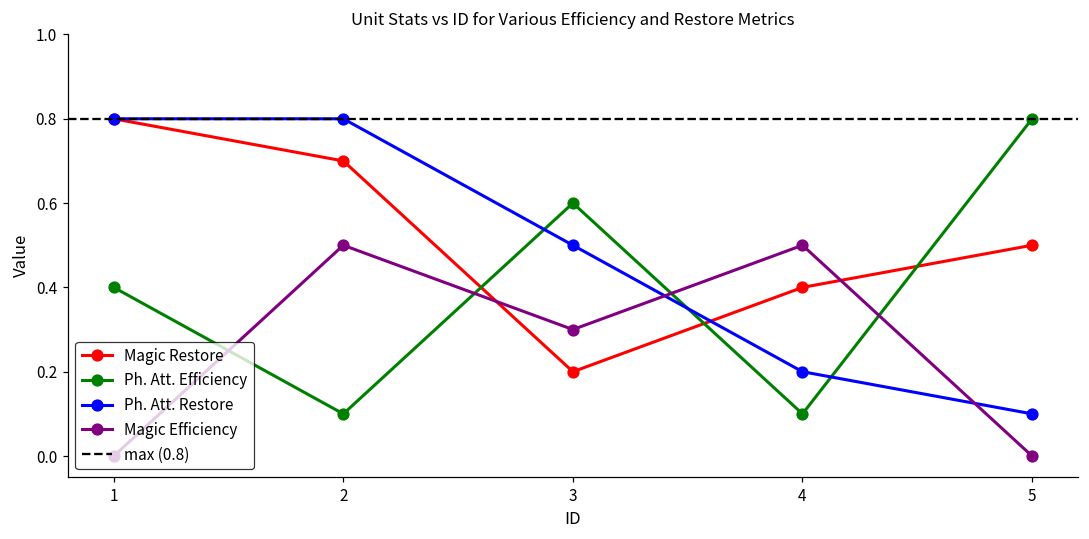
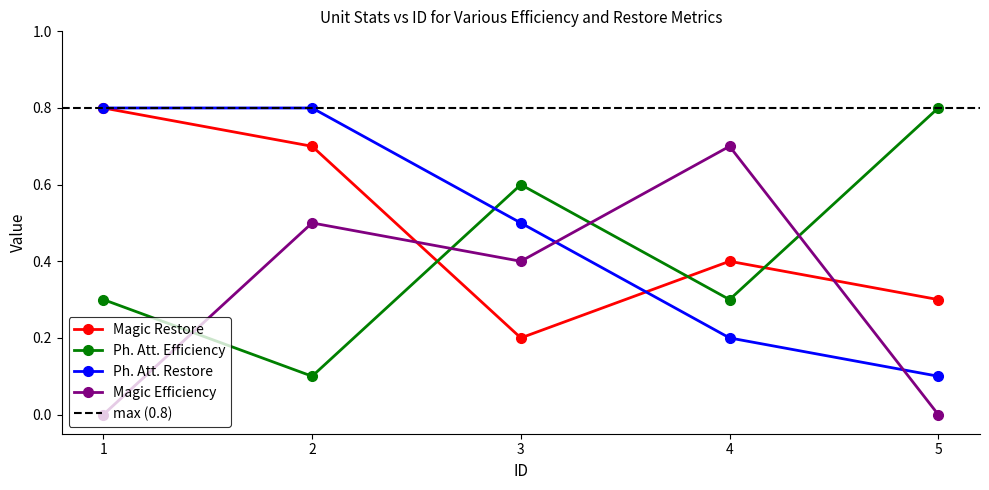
Ph. Att. Efficiency, 1: 0.4 -> 0.3
Magic Efficiency, 3: 0.3 -> 0.4
Ph. Att. Efficiency, 4: 0.1 -> 0.3
Magic Efficiency, 4: 0.5 -> 0.7
Magic Restore, 5: 0.5 -> 0.3
